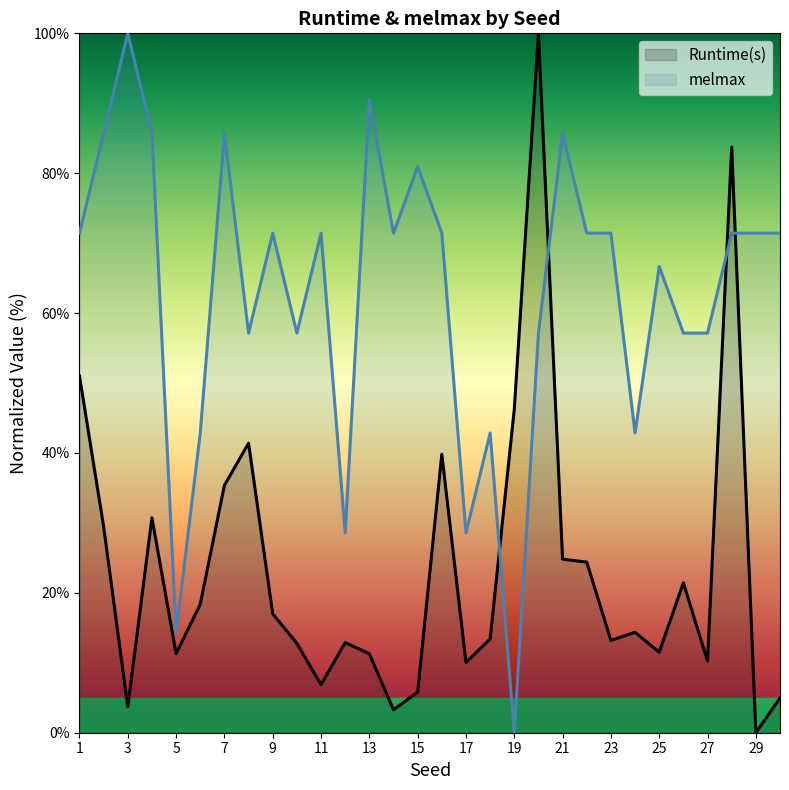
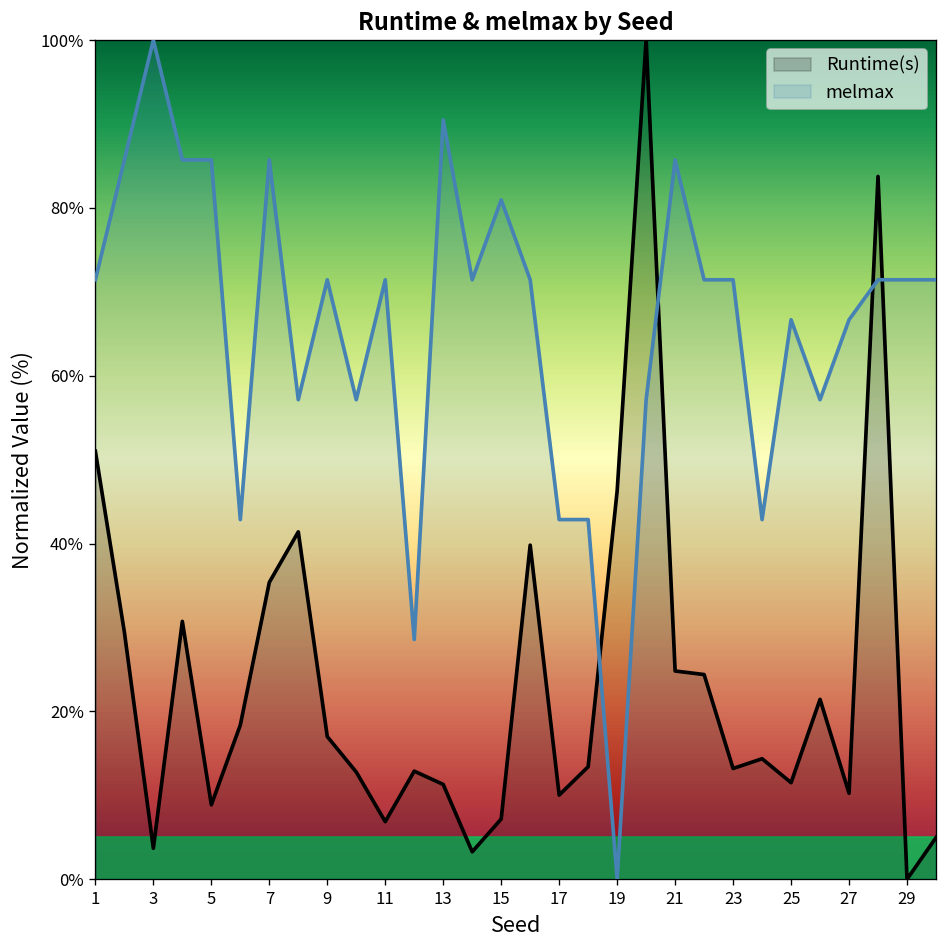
Runtime(s), 5: 11% -> 9%
melmax, 5: 14% -> 86%
Runtime(s), 15: 6% -> 7%
melmax, 17: 29% -> 43%
melmax, 27: 57% -> 67%
